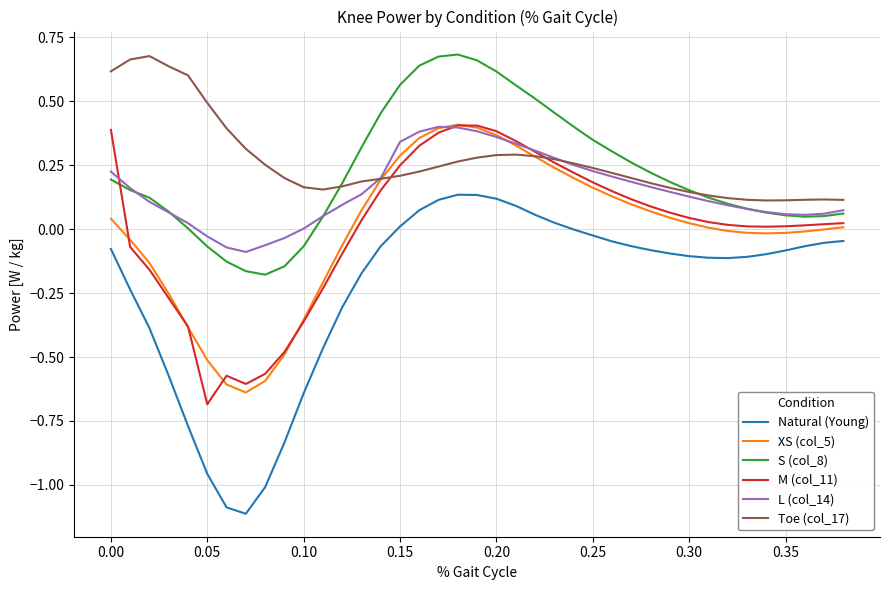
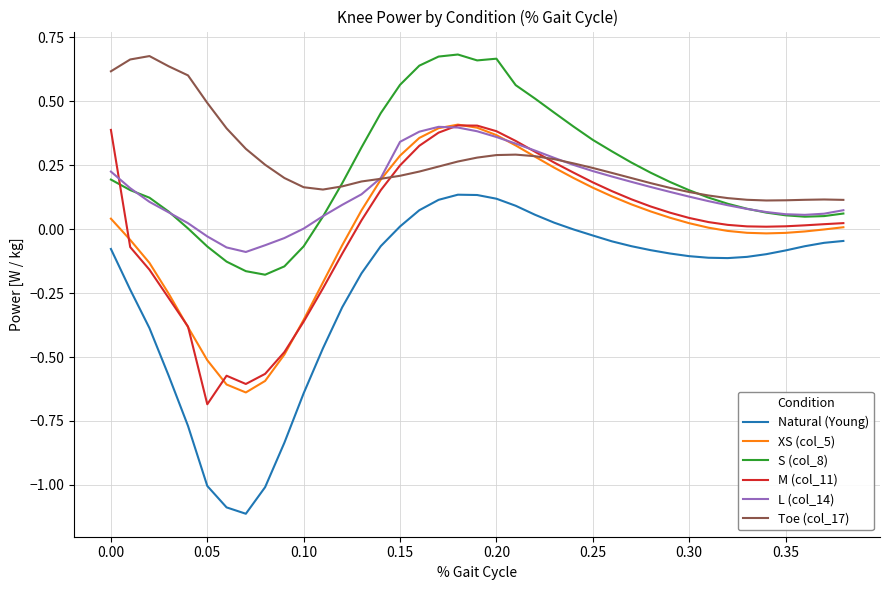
Natural (Young), 0.05: -0.96 -> -1.00
S (col_8), 0.20: 0.62 -> 0.67
